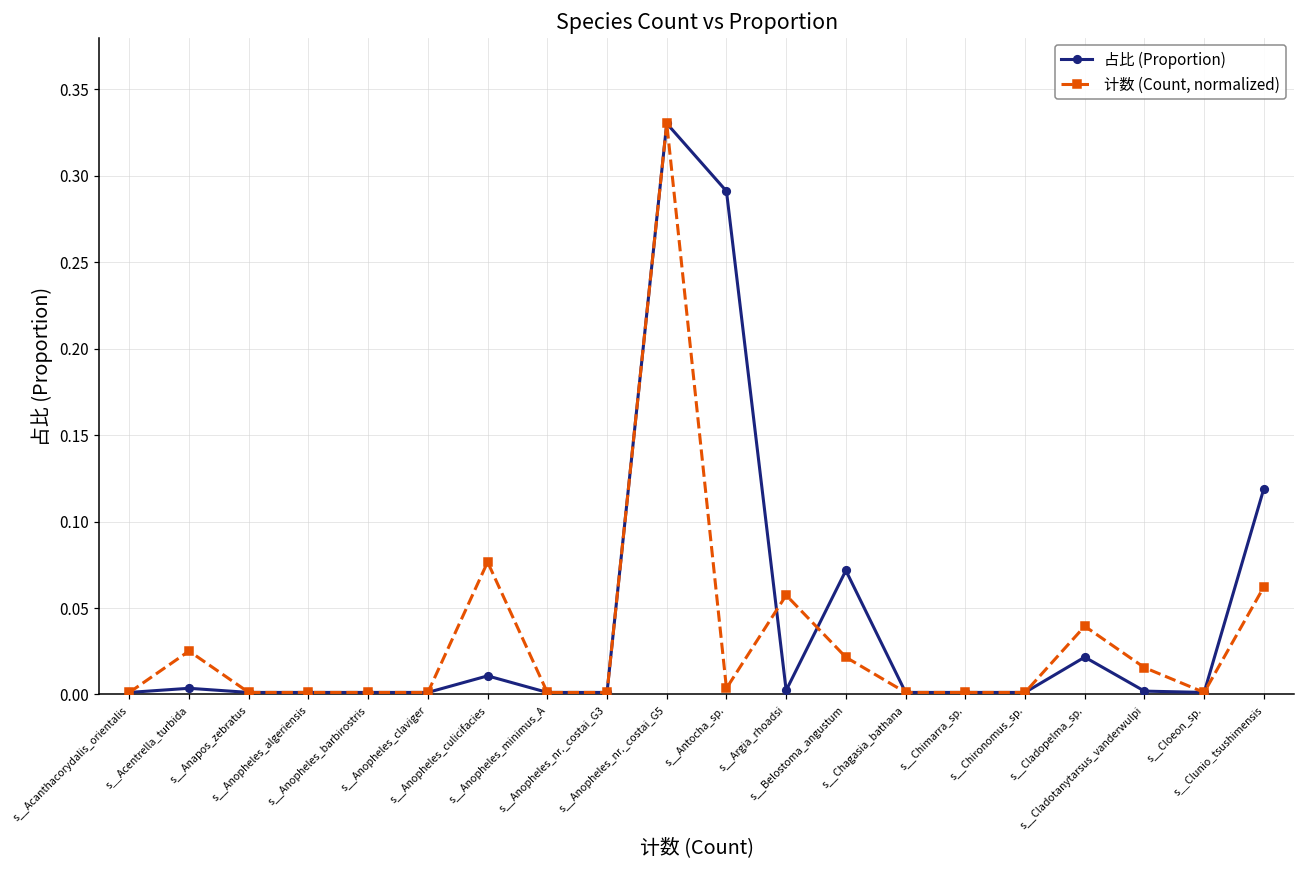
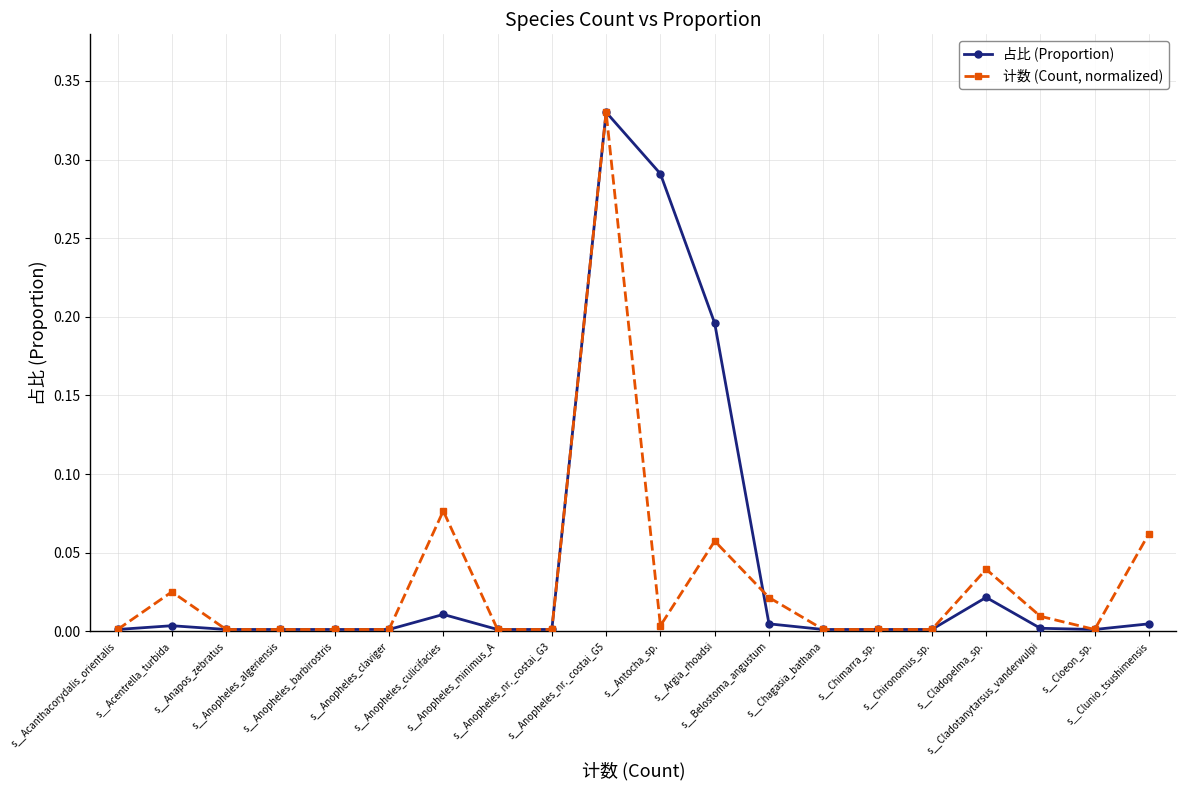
占比 (Proportion), s__Argia_rhoadsi: 0.002 -> 0.196
占比 (Proportion), s__Belostoma_angustum: 0.072 -> 0.005
计数 (Count, normalized), s__Cladotanytarsus_vanderwulpi: 0.016 -> 0.010
占比 (Proportion), s__Clunio_tsushimensis: 0.119 -> 0.005
